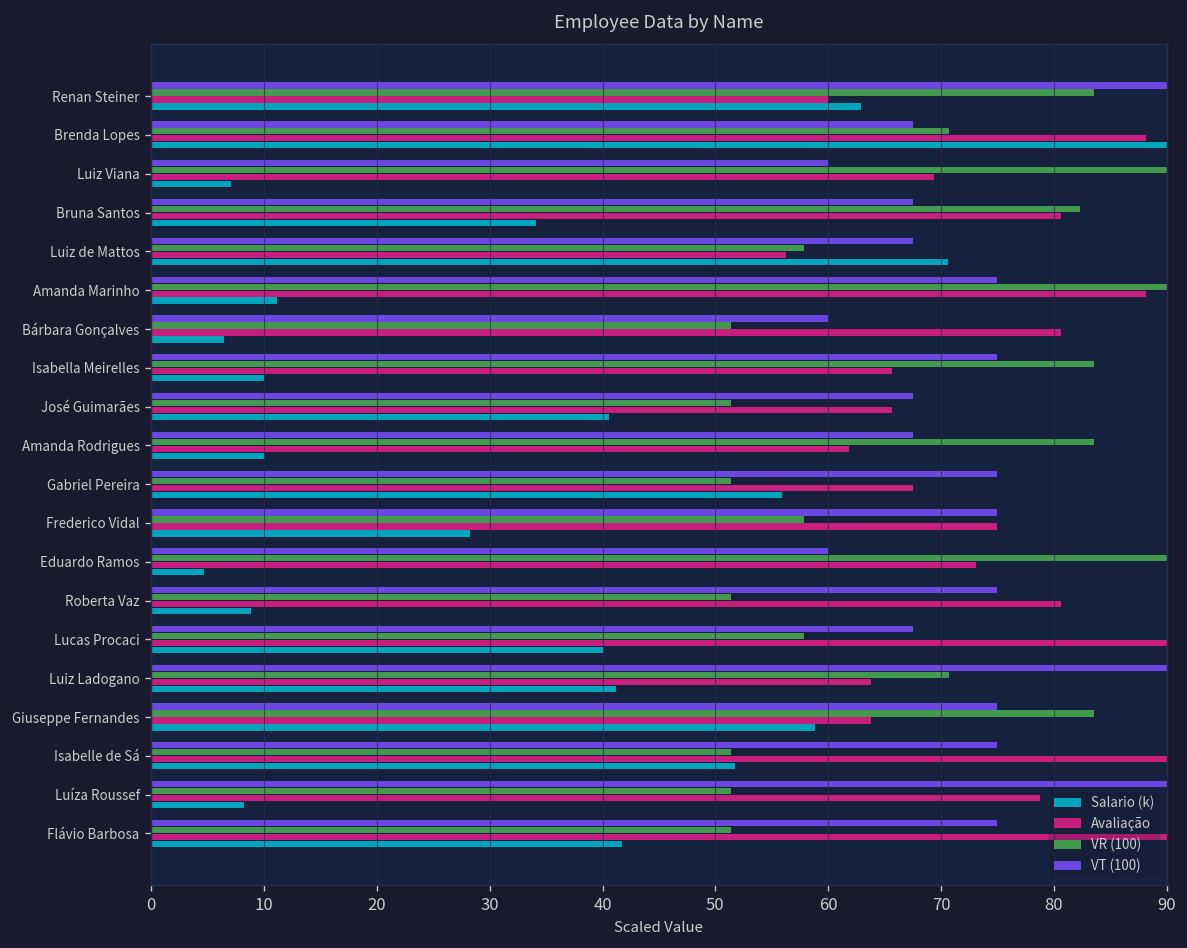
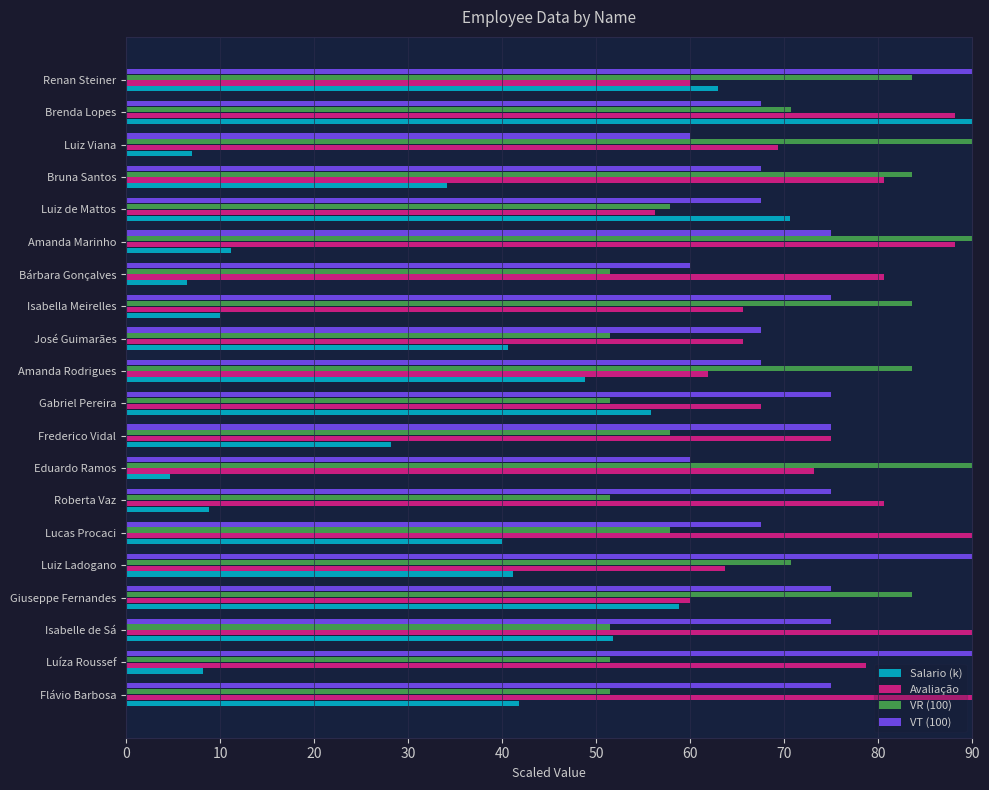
VR (100), Bruna Santos: 82 -> 84
Salario (k), Amanda Rodrigues: 10 -> 49
Avaliação, Giuseppe Fernandes: 64 -> 60
